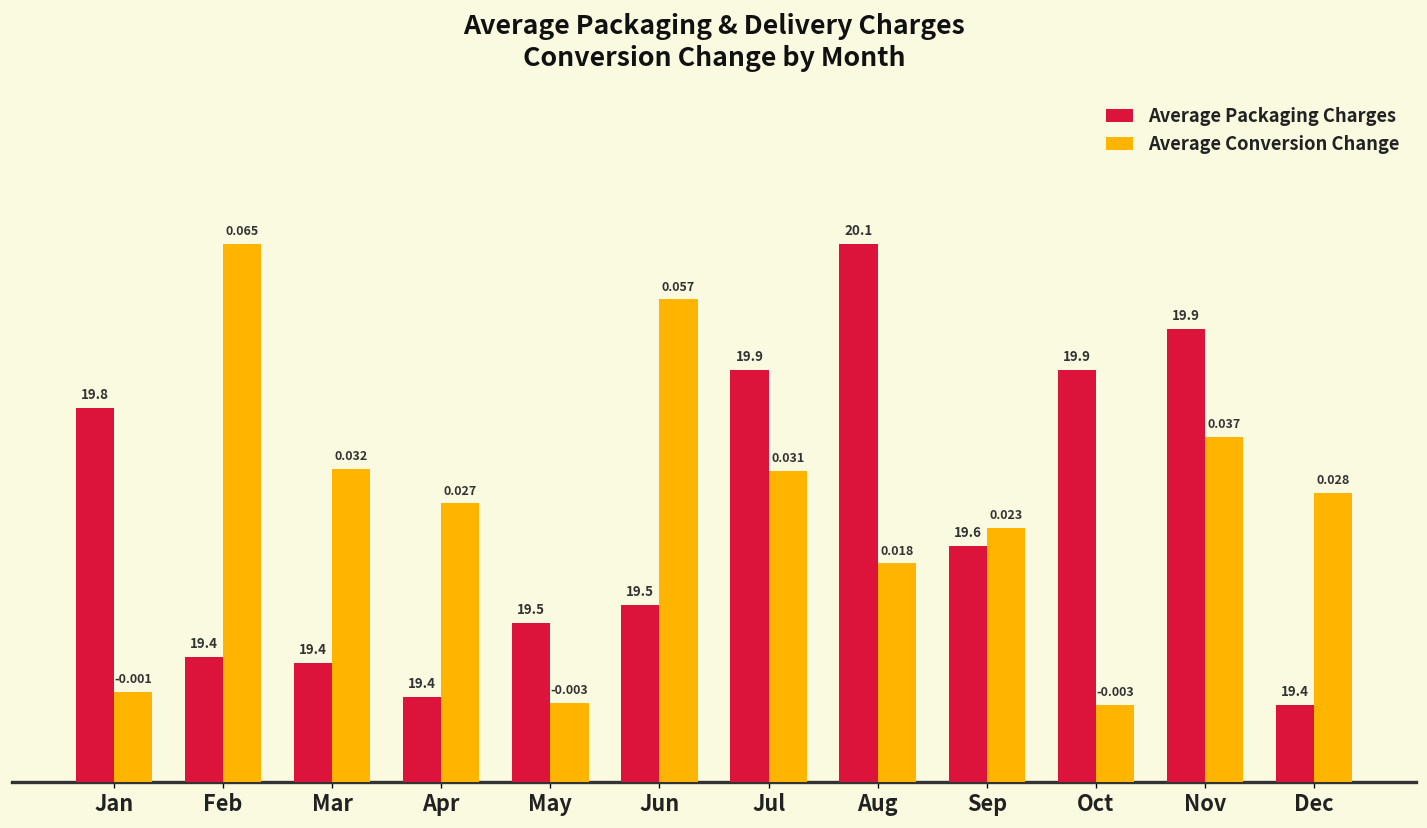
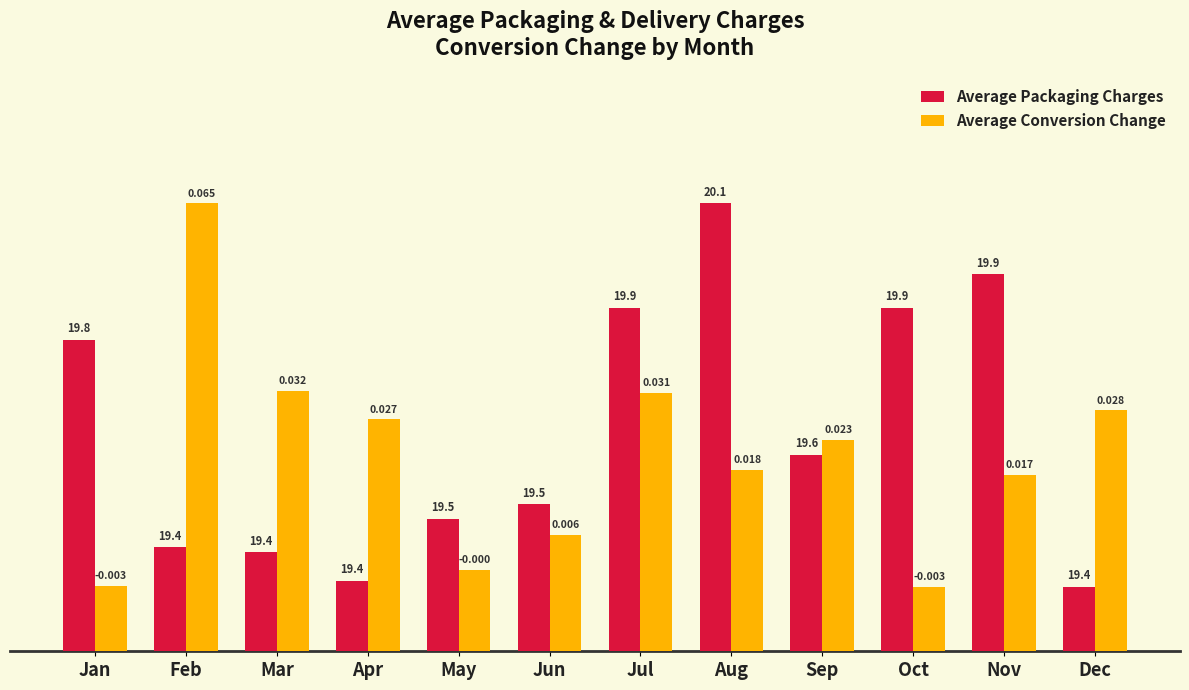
Average Conversion Change, Jan: -0.001 -> -0.003
Average Conversion Change, May: -0.003 -> -0.000
Average Conversion Change, Jun: 0.057 -> 0.006
Average Conversion Change, Nov: 0.037 -> 0.017
